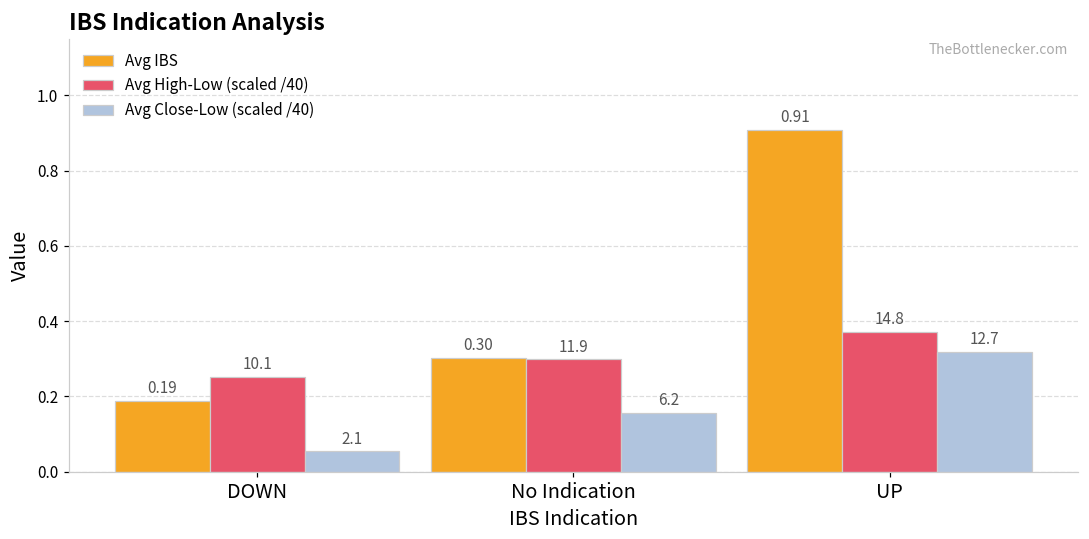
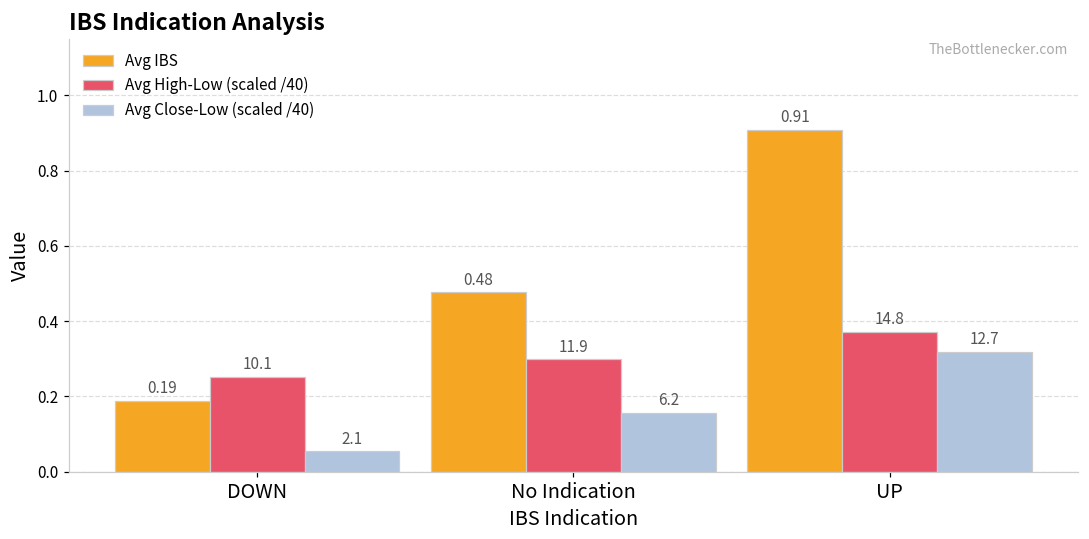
Avg IBS, No Indication: 0.30 -> 0.48
